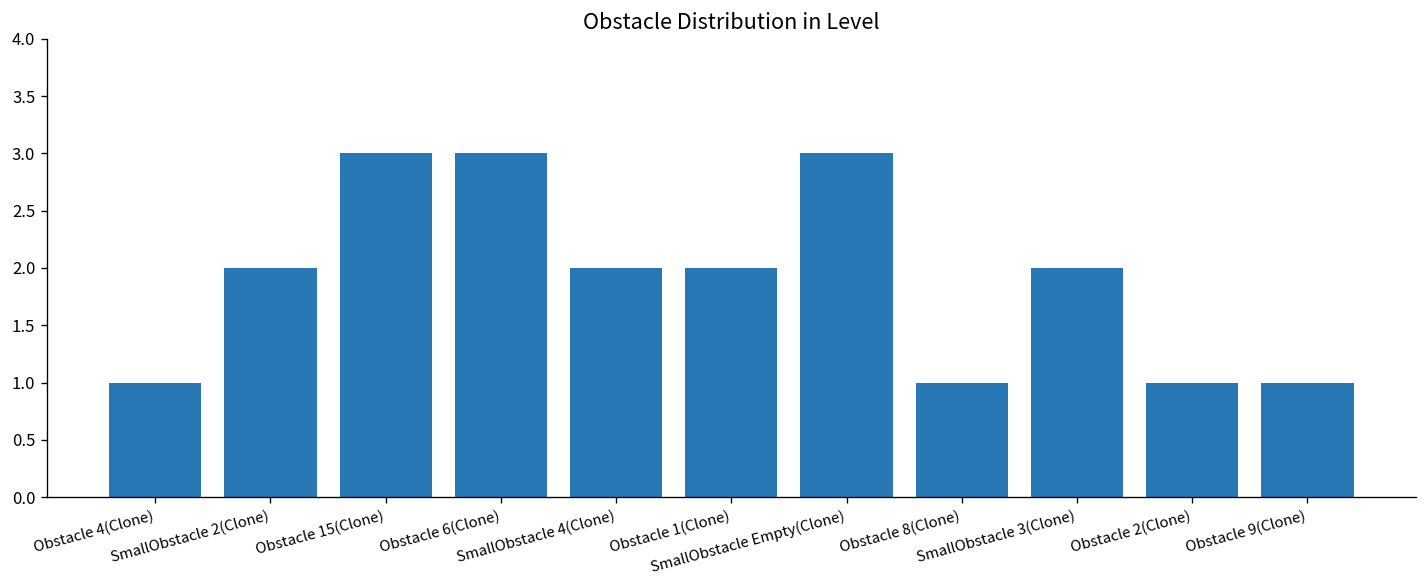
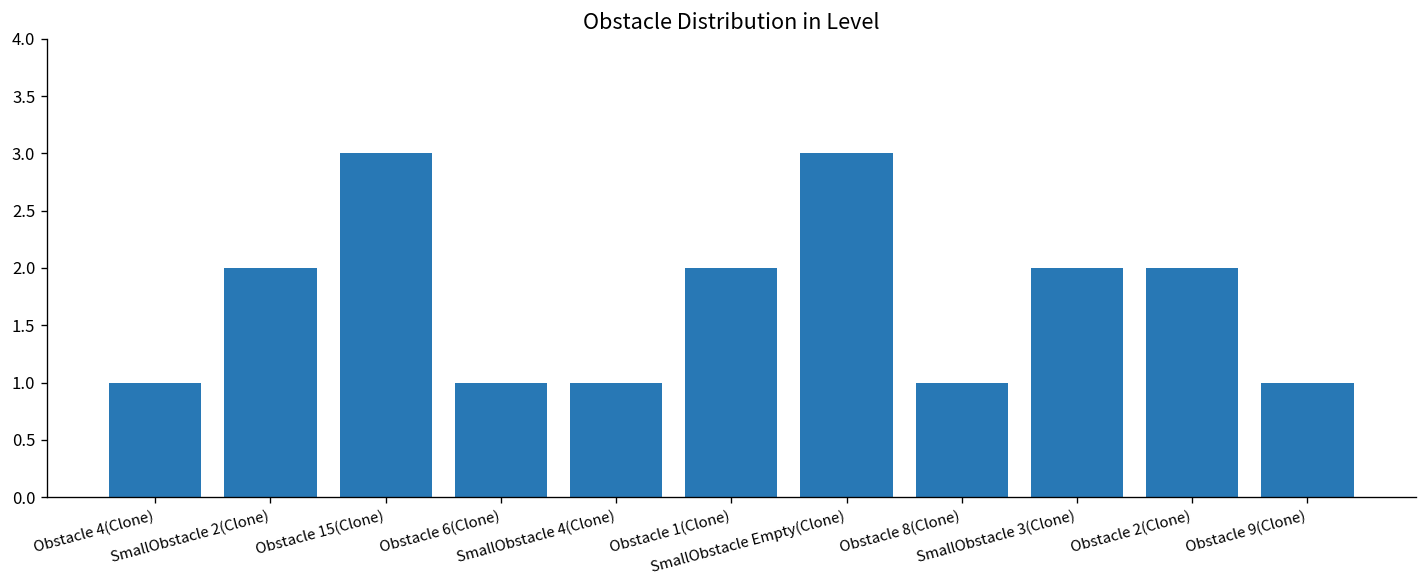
Obstacle 6(Clone): 3 -> 1
SmallObstacle 4(Clone): 2 -> 1
Obstacle 2(Clone): 1 -> 2
